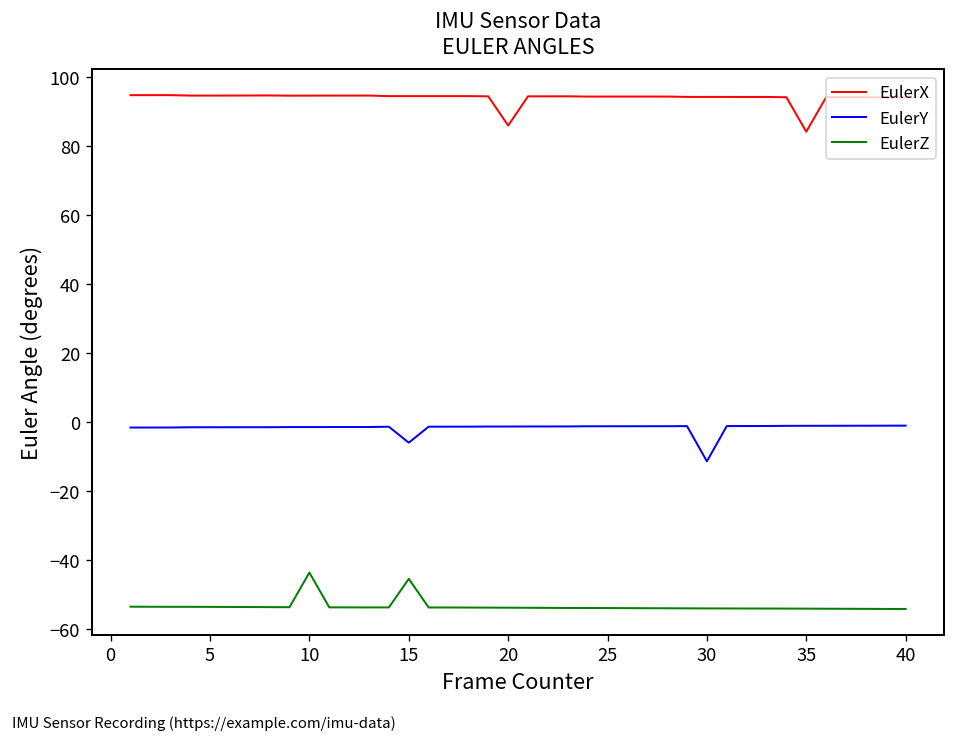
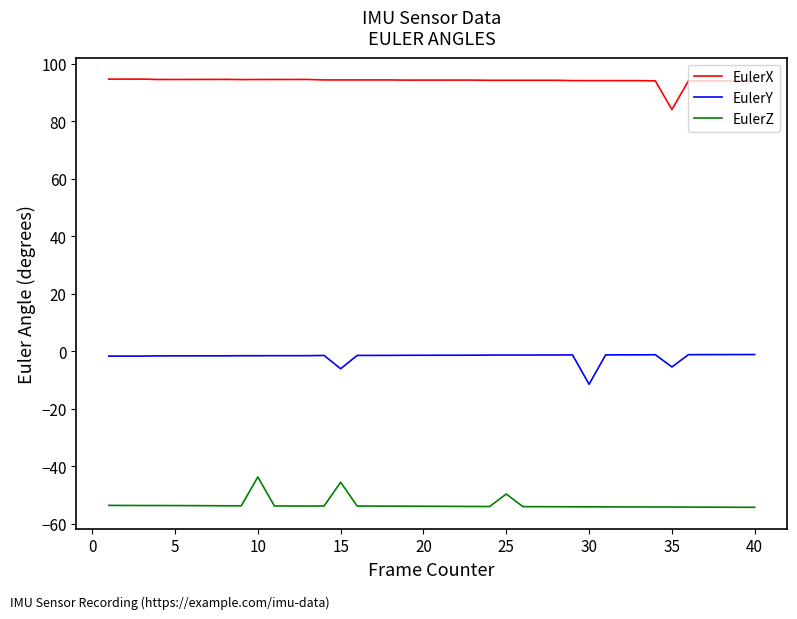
EulerX, 20: 86 -> 94
EulerZ, 25: -54 -> -50
EulerY, 35: -1 -> -5
